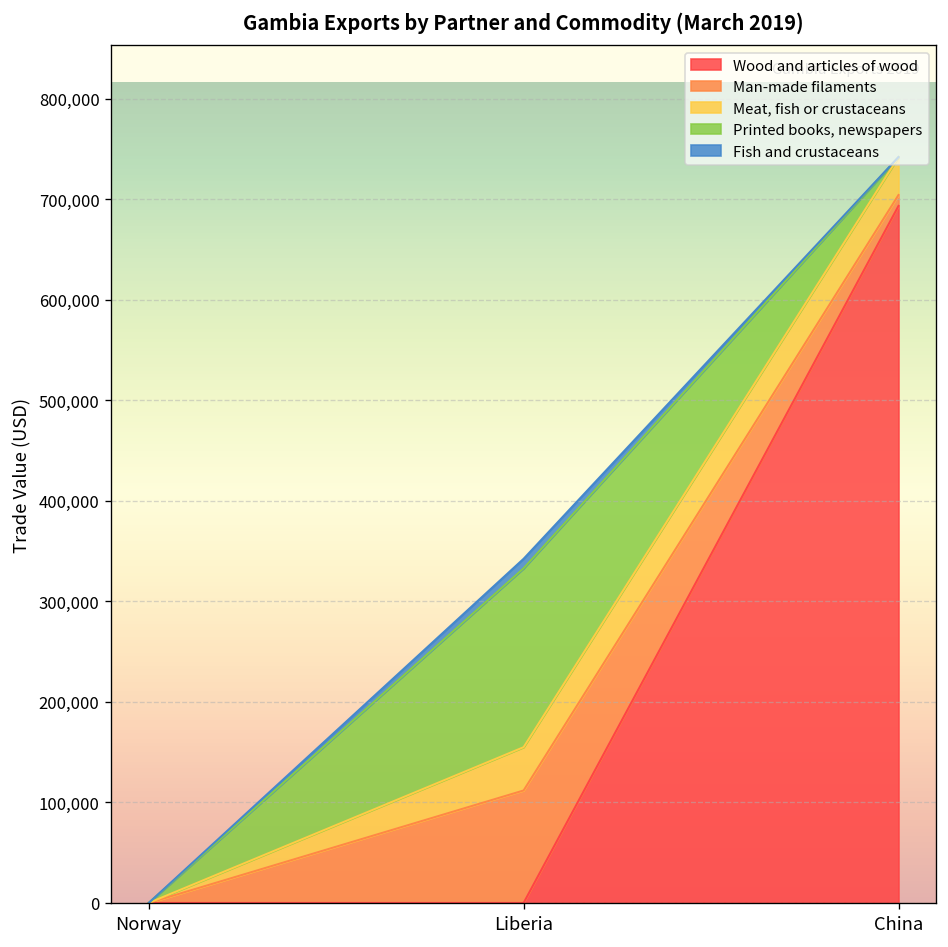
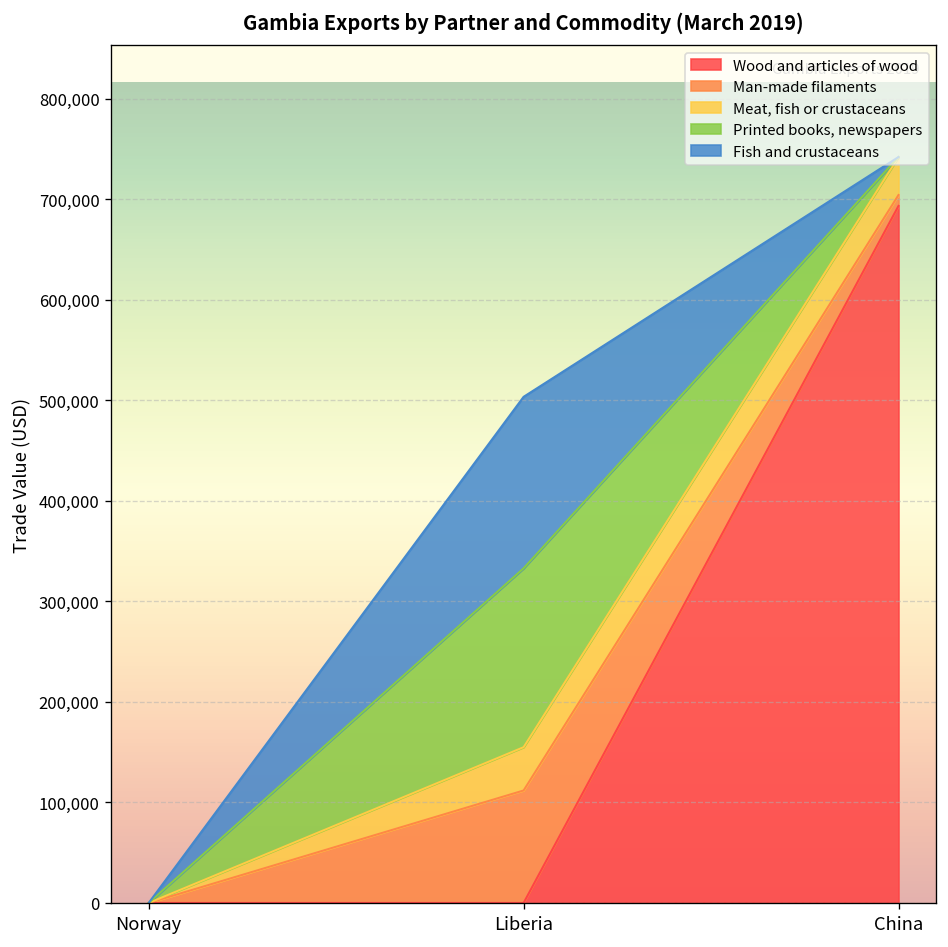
Fish and crustaceans, Liberia: 10,000 -> 170,000
